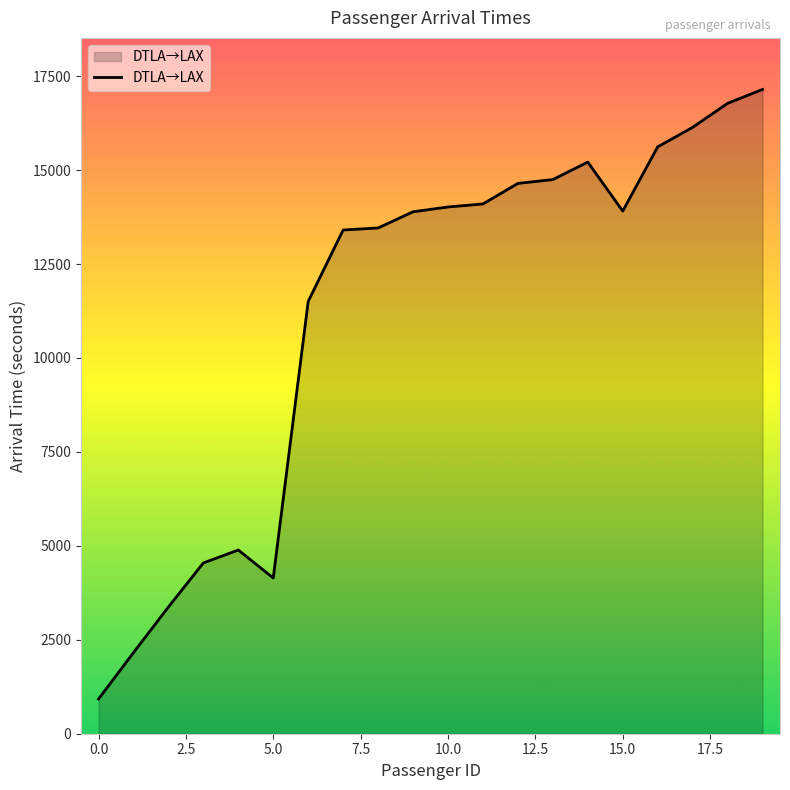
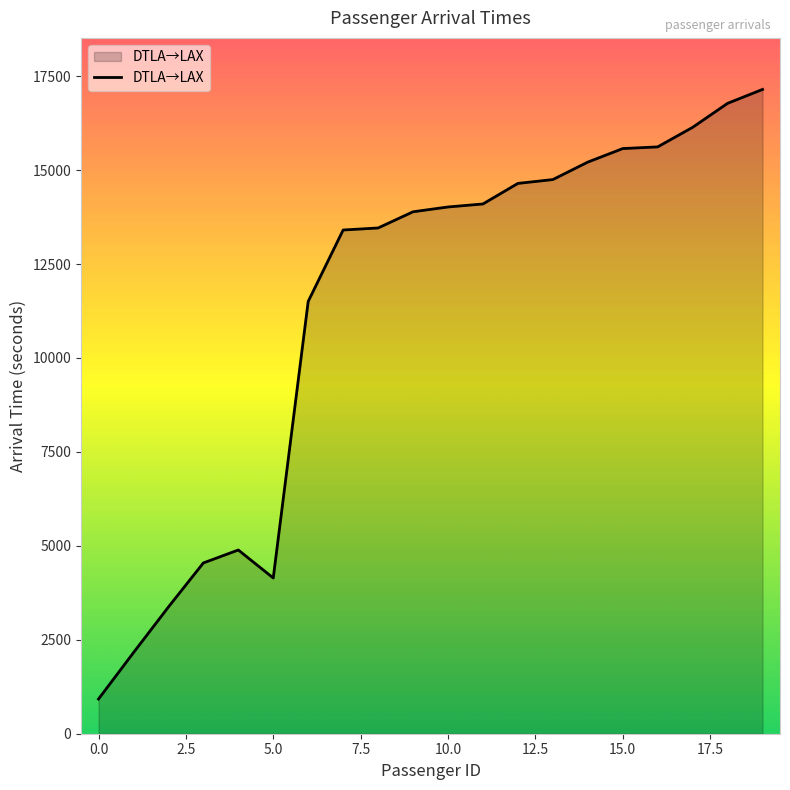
15.0: 13900 -> 15600
